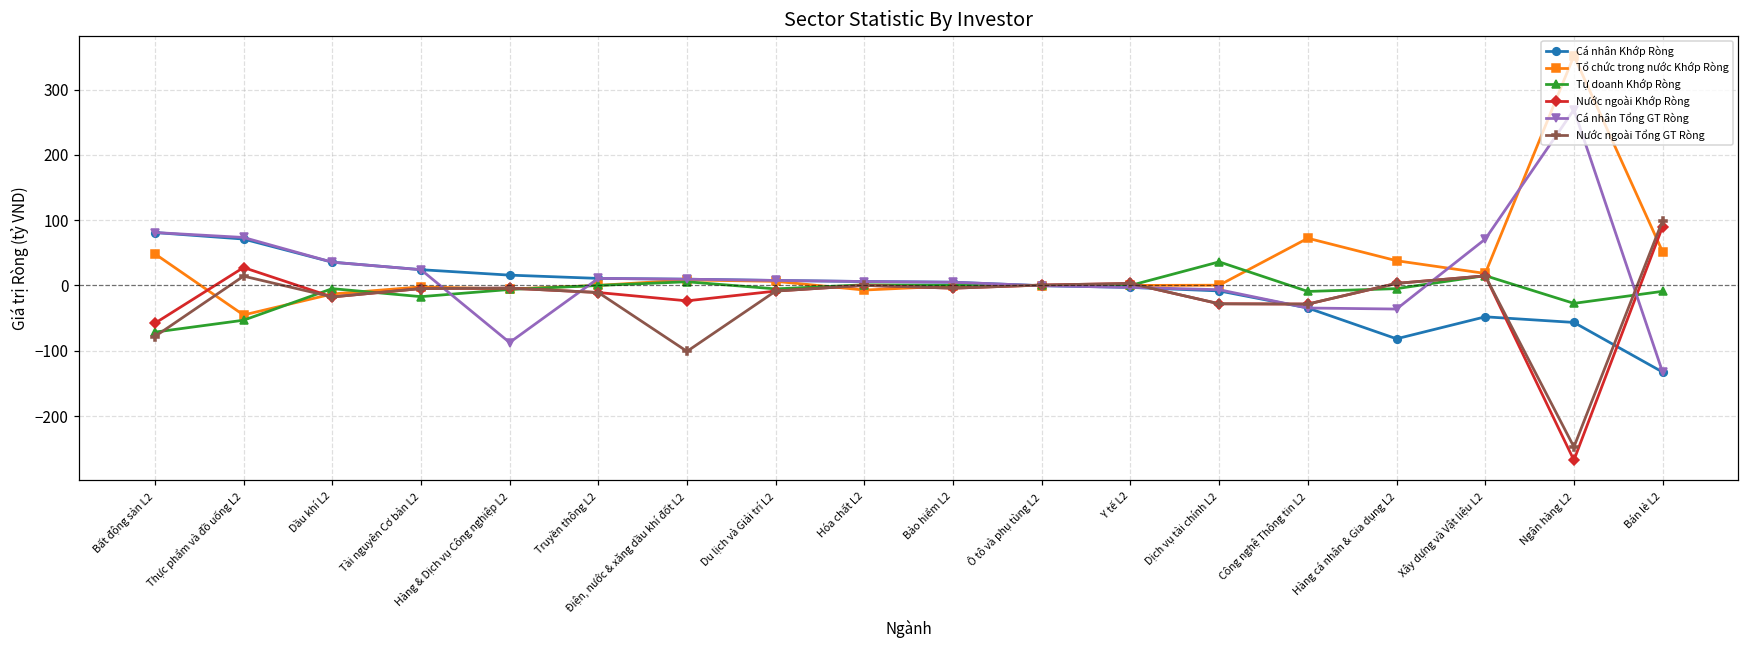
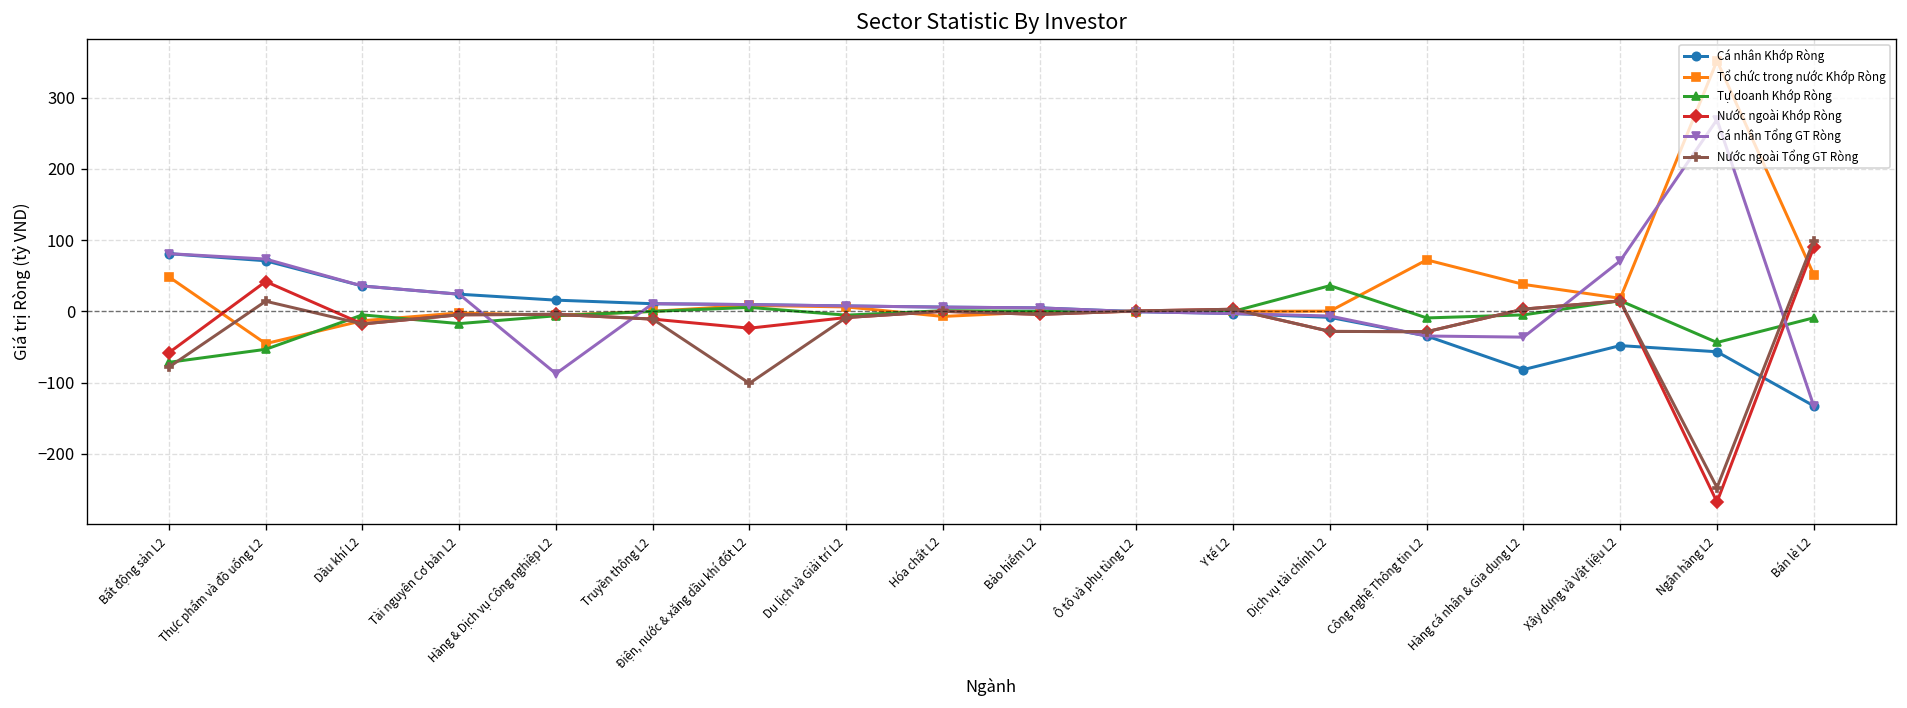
Nước ngoài Khớp Ròng, Thực phẩm và đồ uống L2: 30 -> 40
Tự doanh Khớp Ròng, Ngân hàng L2: -30 -> -40
